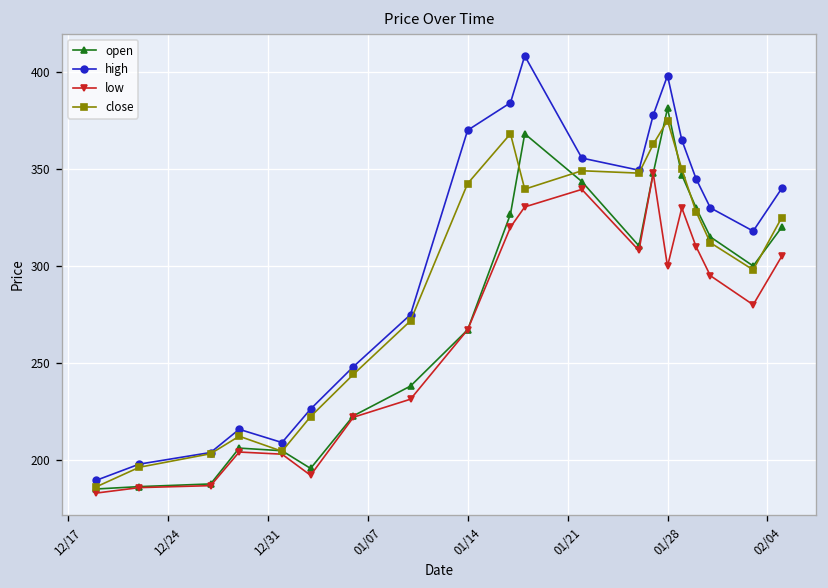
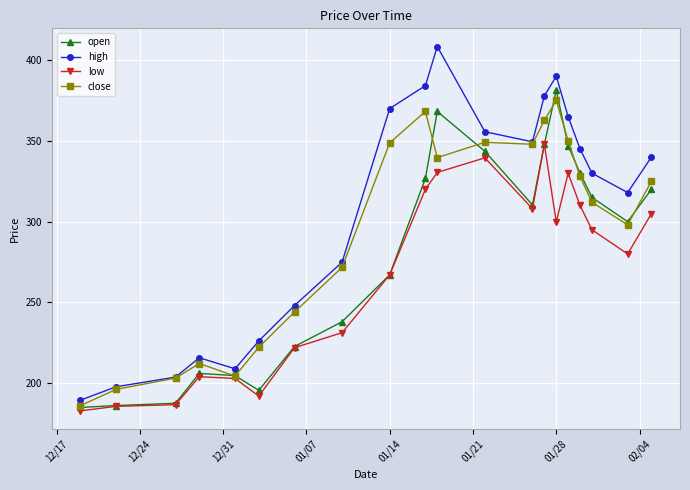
close, 01/14: 343 -> 349
high, 01/28: 398 -> 390
